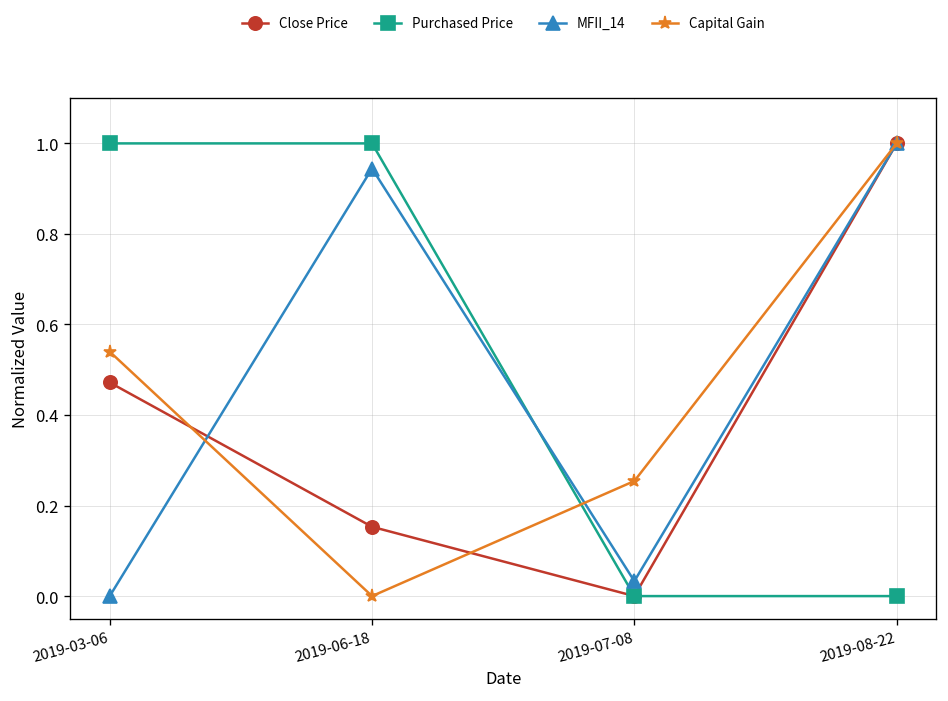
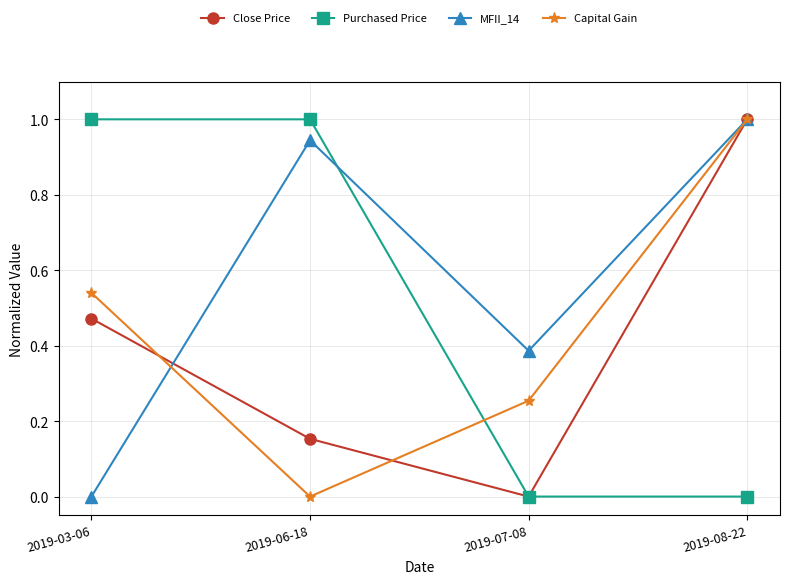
MFII_14, 2019-07-08: 0.03 -> 0.39
